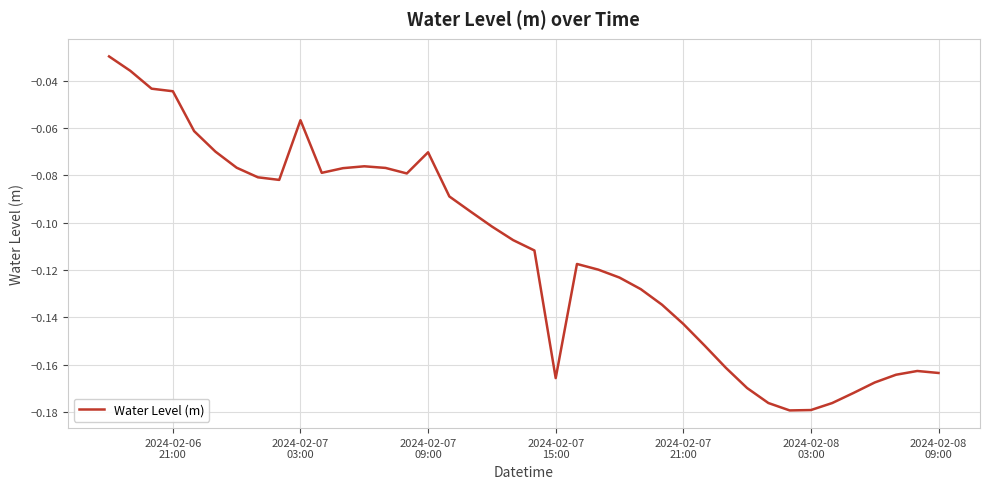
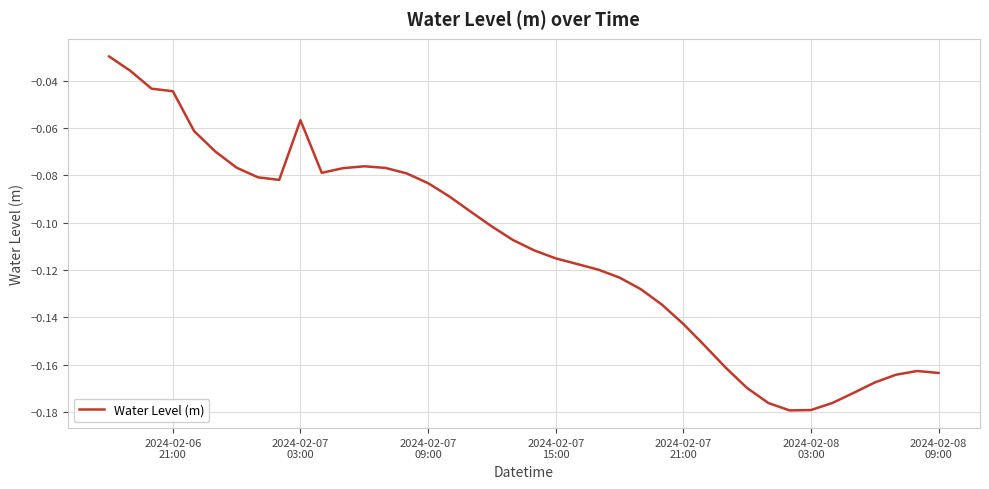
2024-02-07 09:00: -0.070 -> -0.083
2024-02-07 15:00: -0.166 -> -0.115
